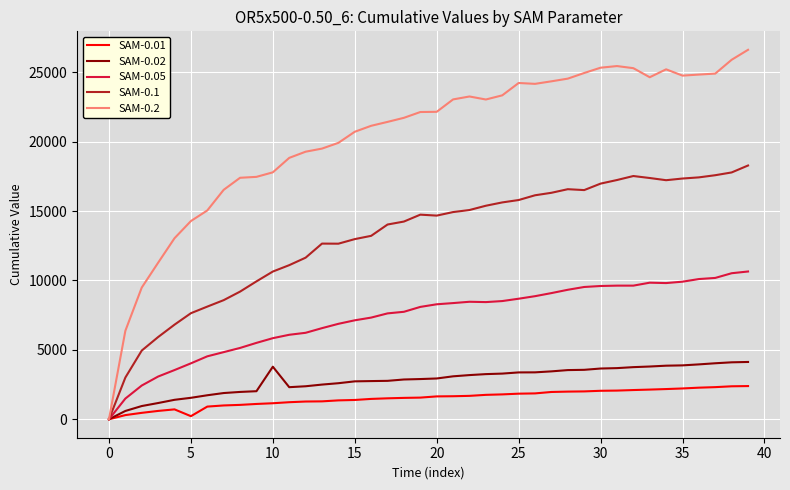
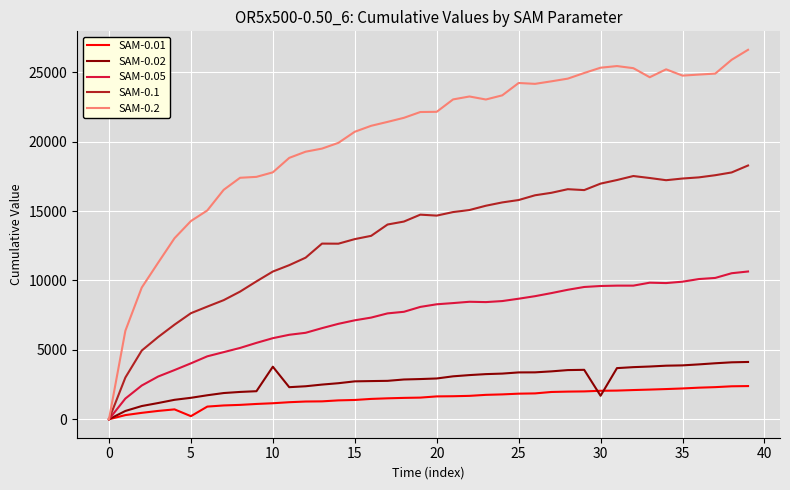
SAM-0.02, 30: 3700 -> 1700
